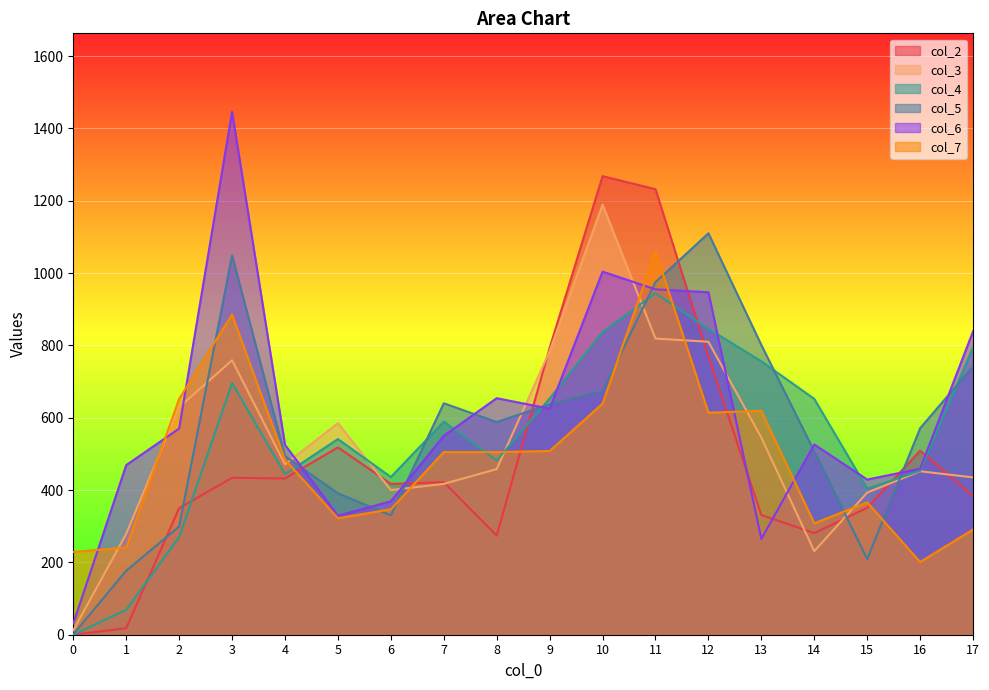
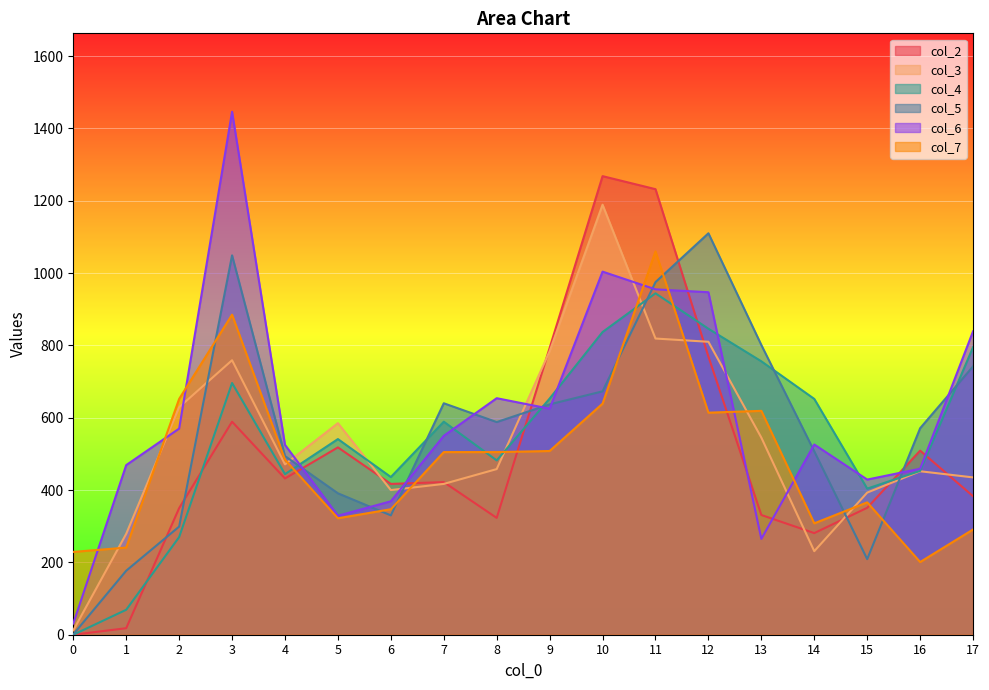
col_2, 3: 430 -> 590
col_2, 8: 270 -> 320
